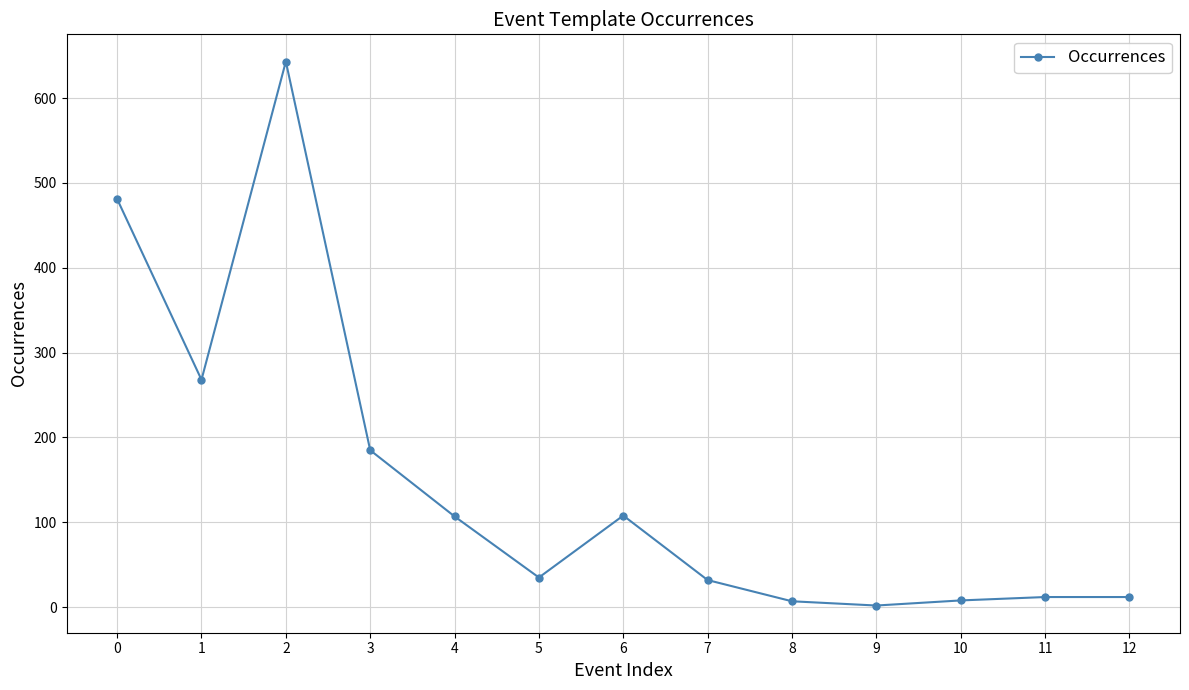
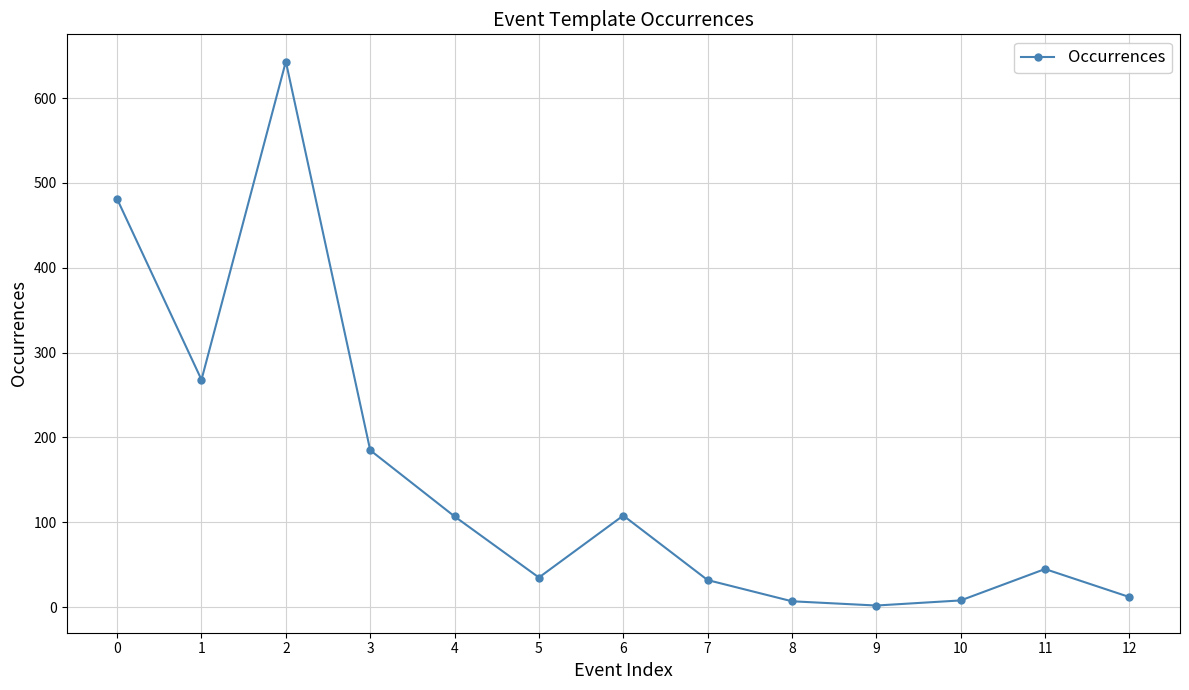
11: 10 -> 50
